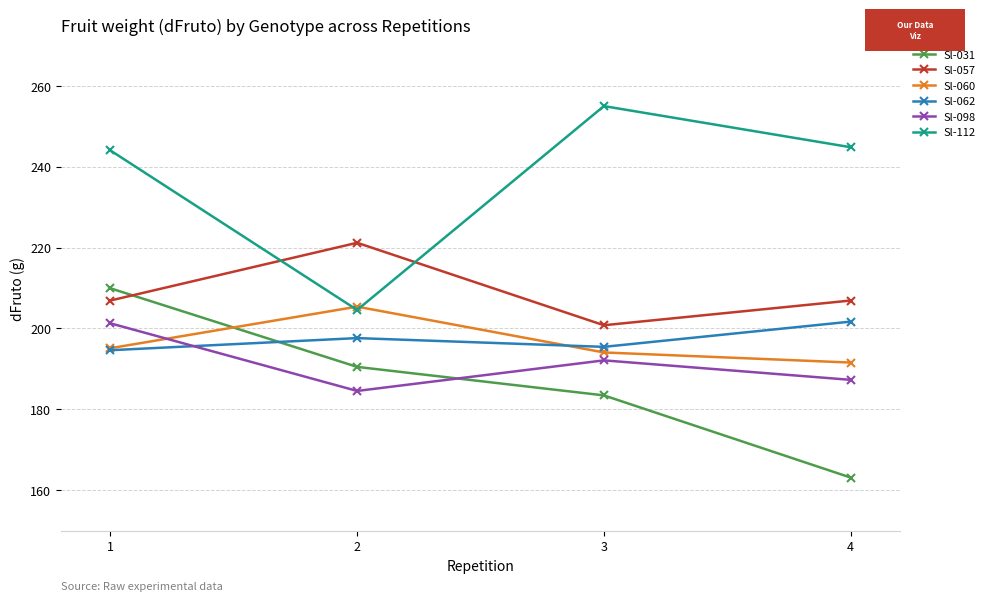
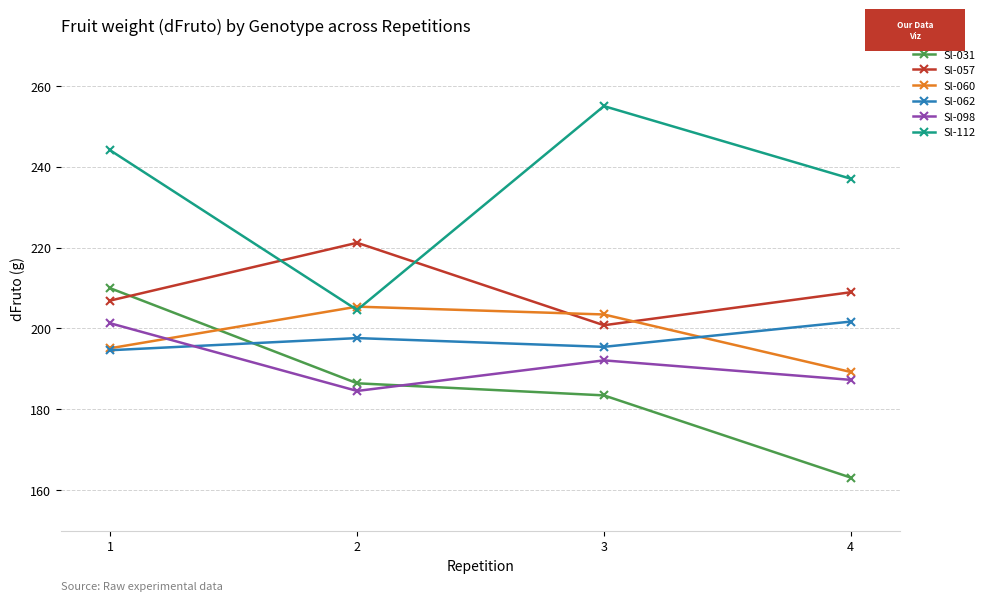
Sl-031, 2: 191 -> 186
Sl-060, 3: 194 -> 203
Sl-057, 4: 207 -> 209
Sl-060, 4: 192 -> 189
Sl-112, 4: 245 -> 237
